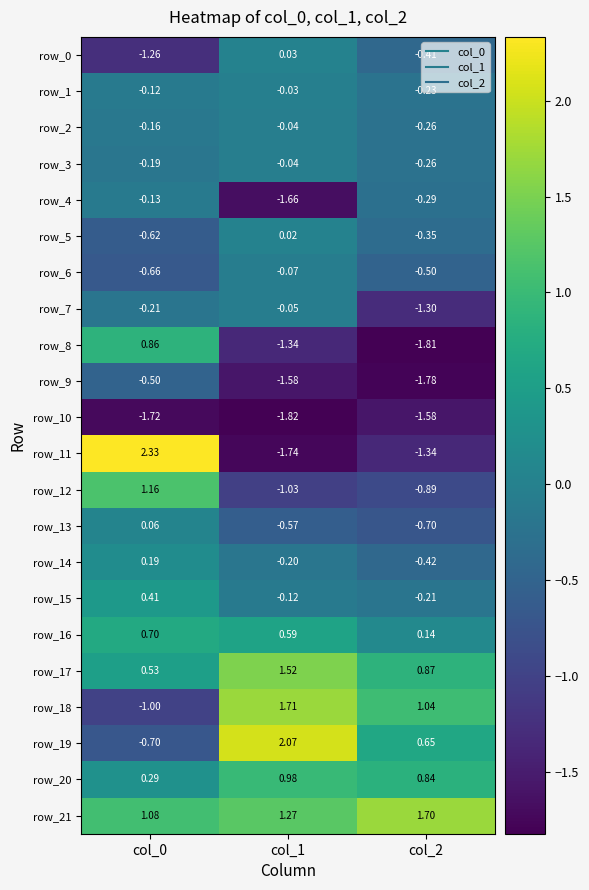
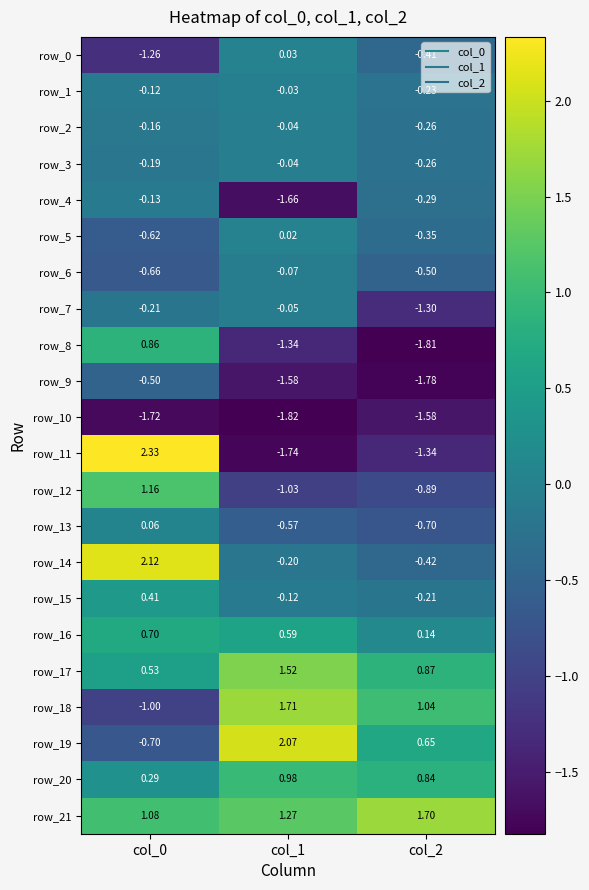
row_14, col_0: 0.19 -> 2.12
